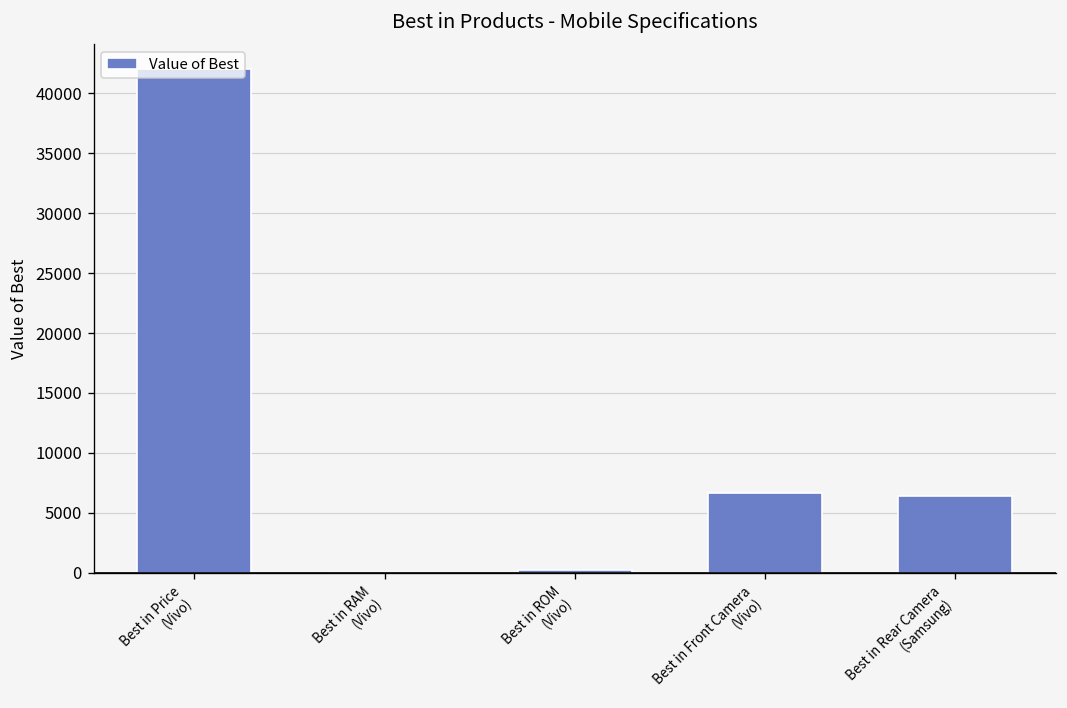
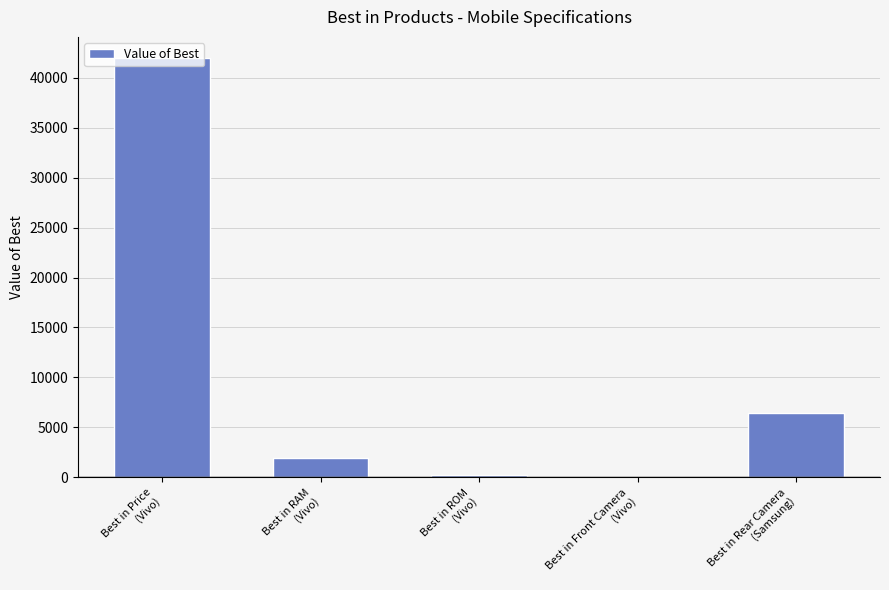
Best in RAM (Vivo): 0 -> 2000
Best in Front Camera (Vivo): 7000 -> 0
